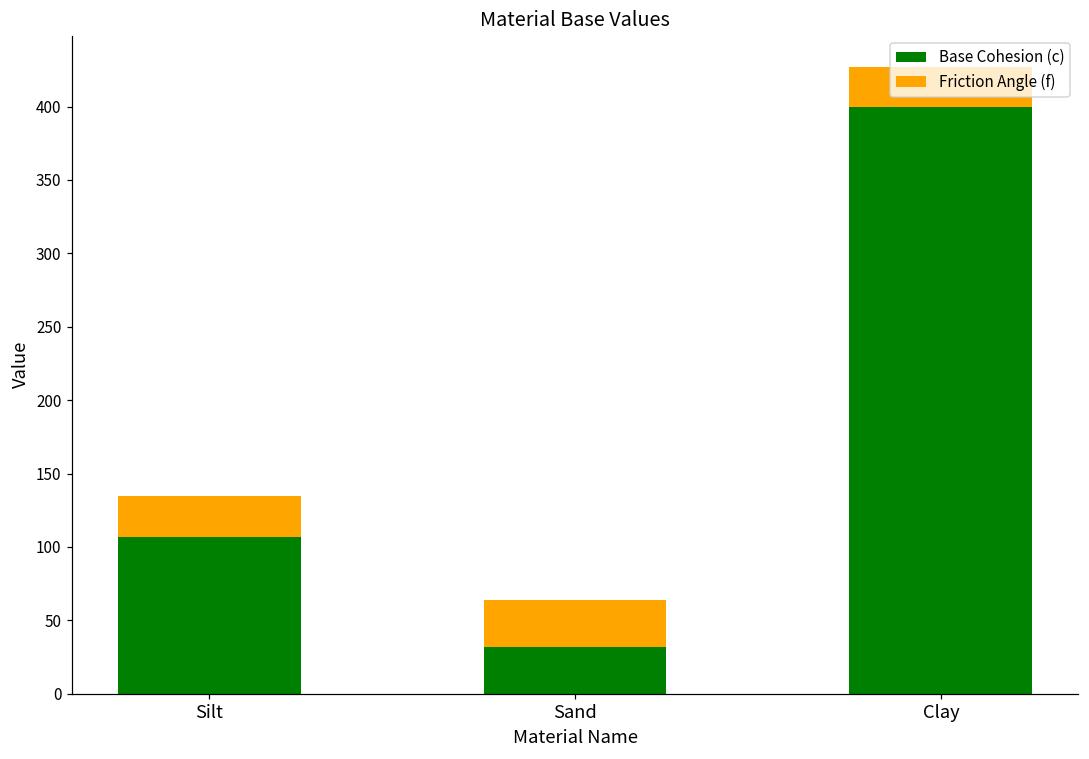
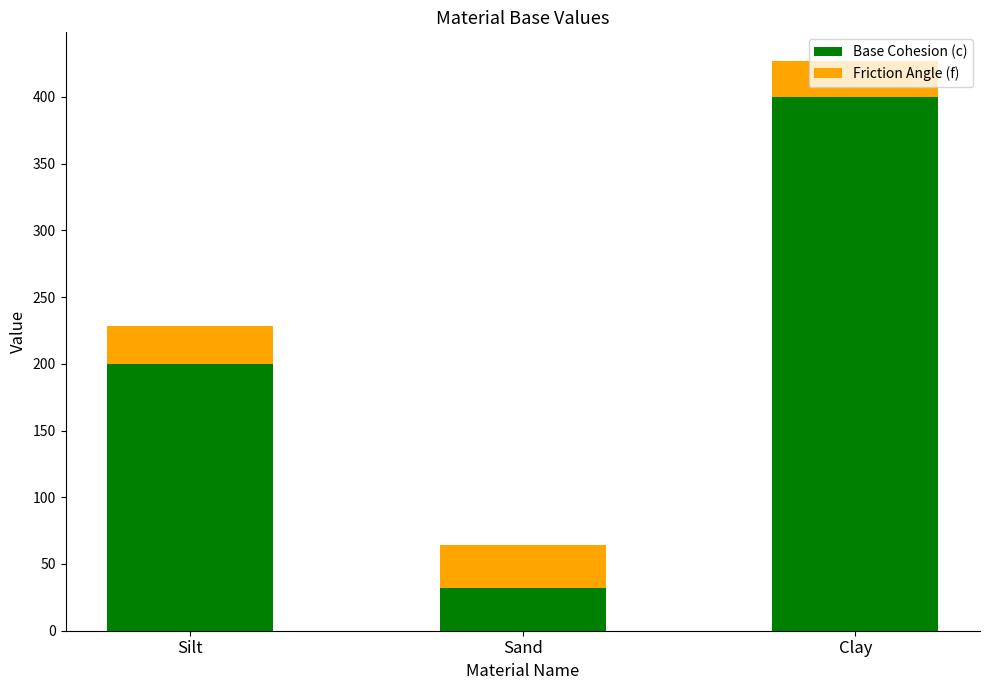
Base Cohesion (c), Silt: 107 -> 200
